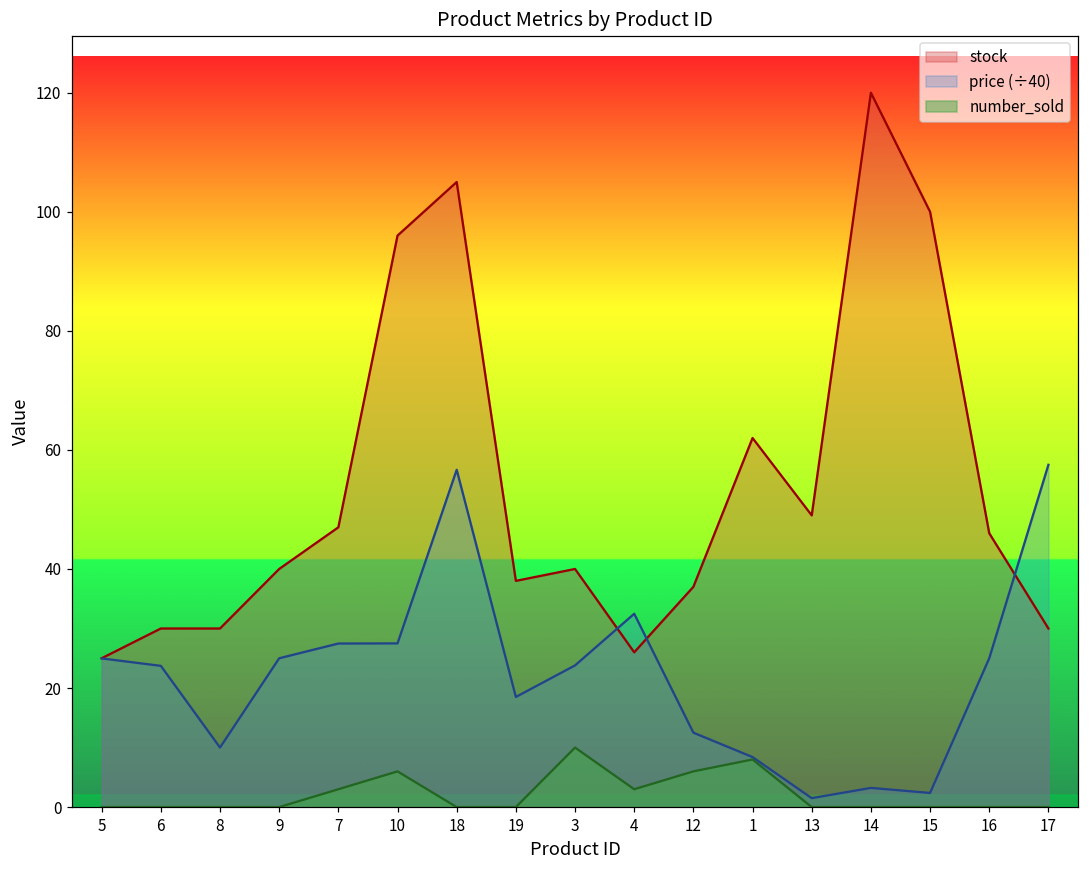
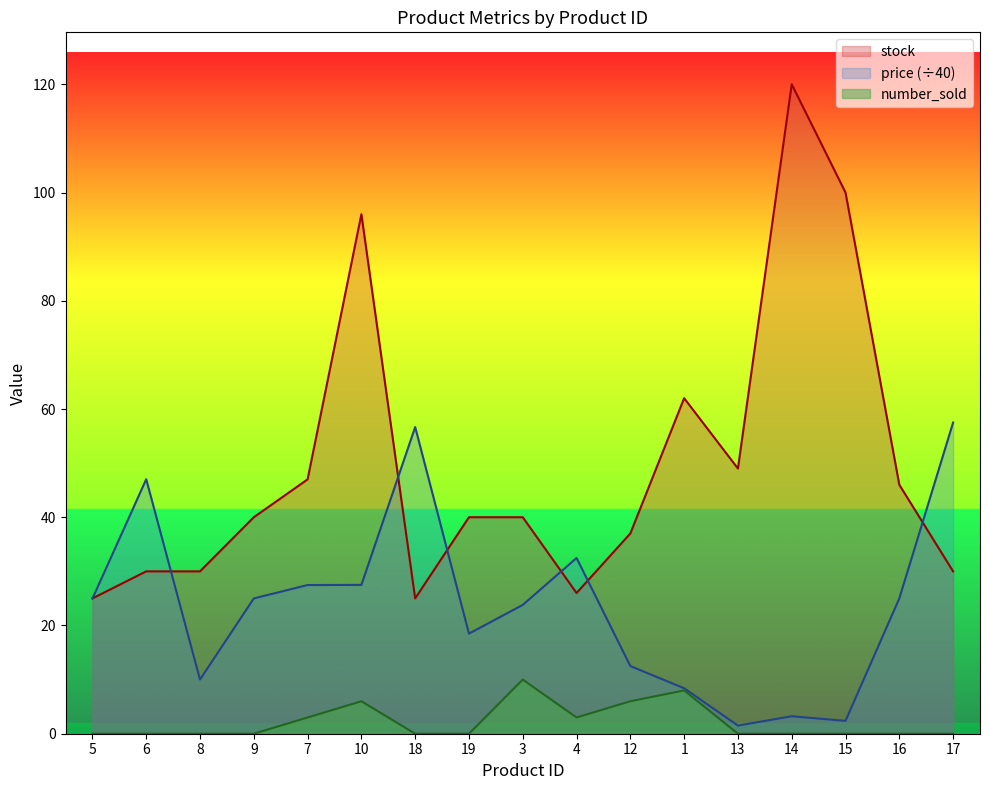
price (÷40), 6: 24 -> 47
stock, 18: 105 -> 25
stock, 19: 38 -> 40
